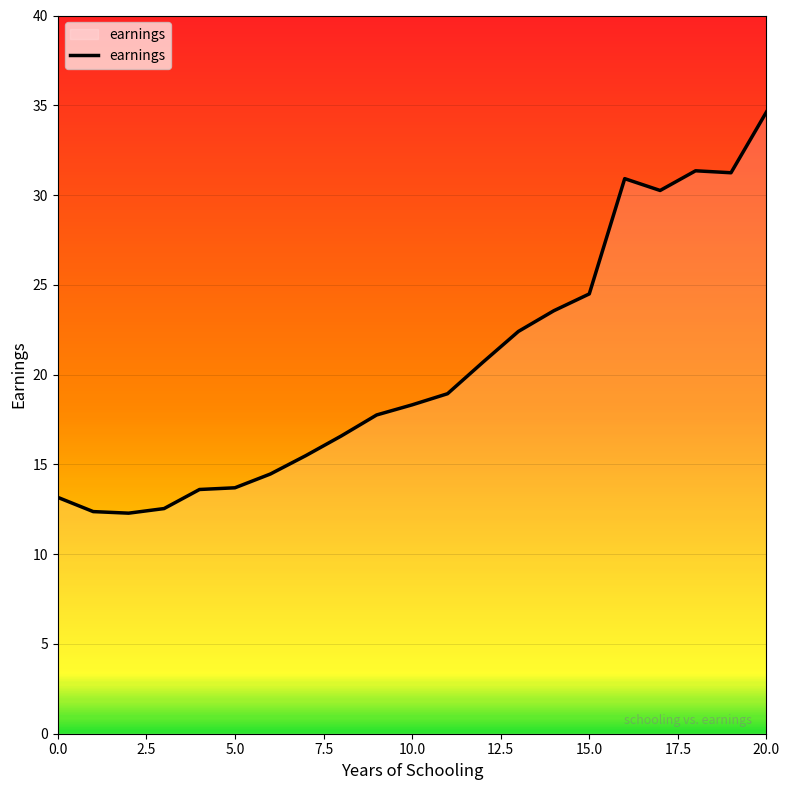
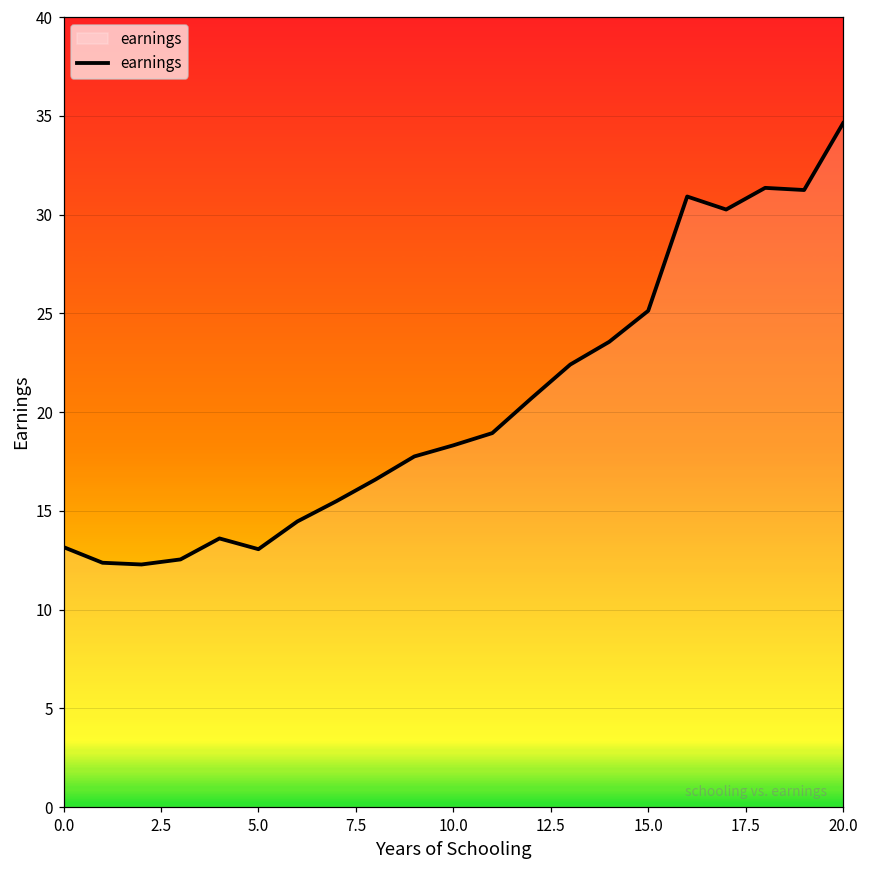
5.0: 13.7 -> 13.1
15.0: 24.5 -> 25.1
